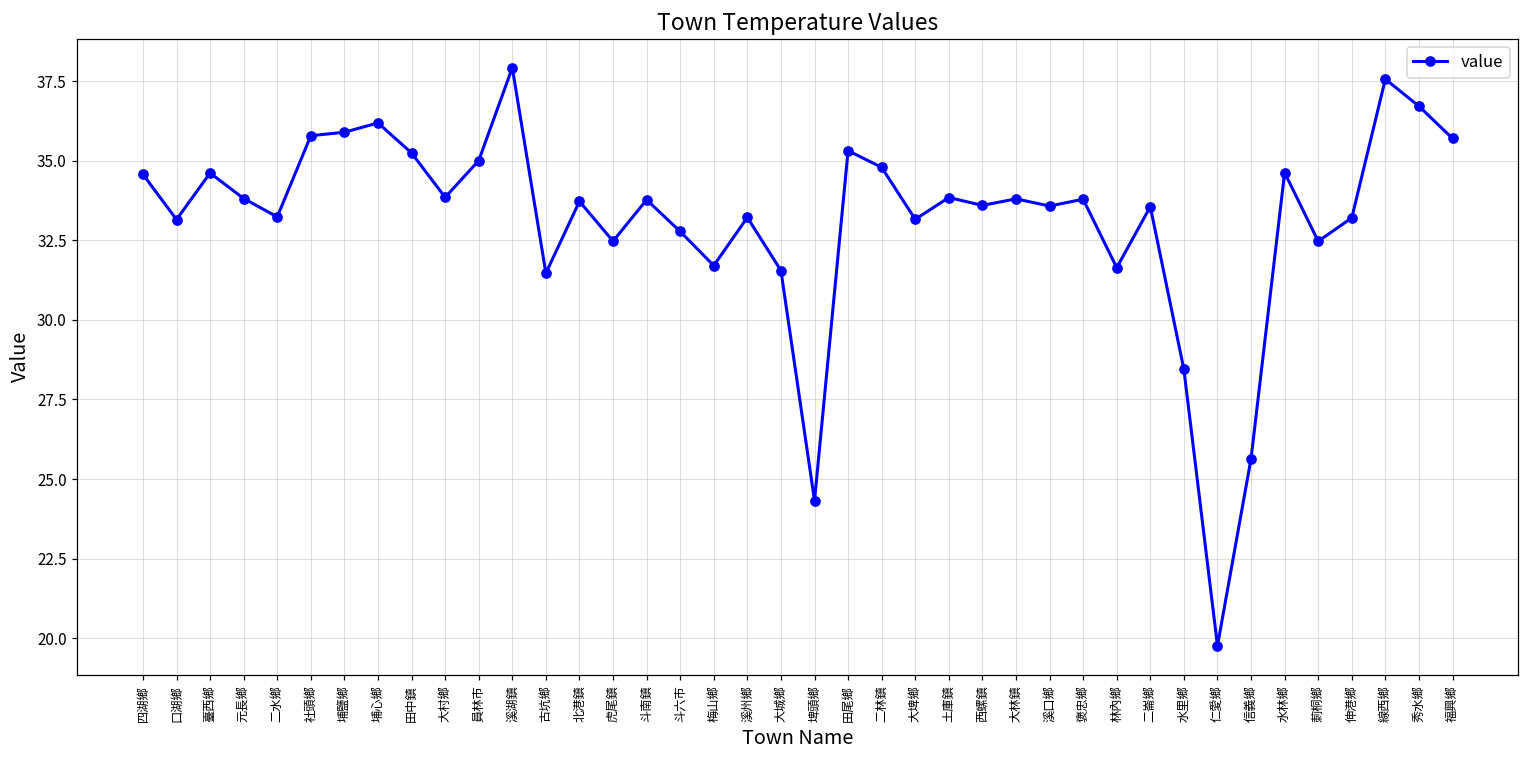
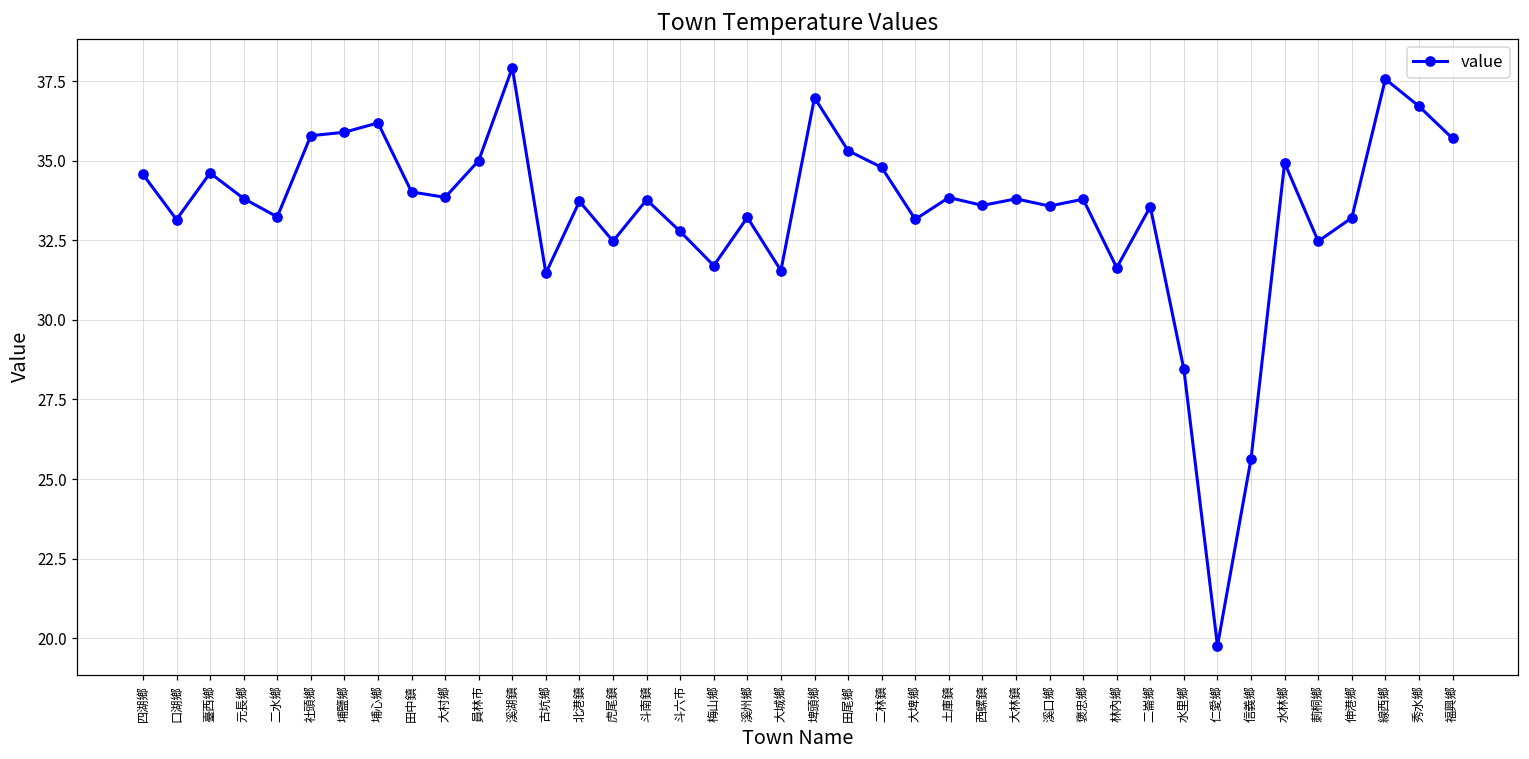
田中鎮: 35.2 -> 34.0
埤頭鄉: 24.3 -> 37.0
水林鄉: 34.6 -> 34.9
